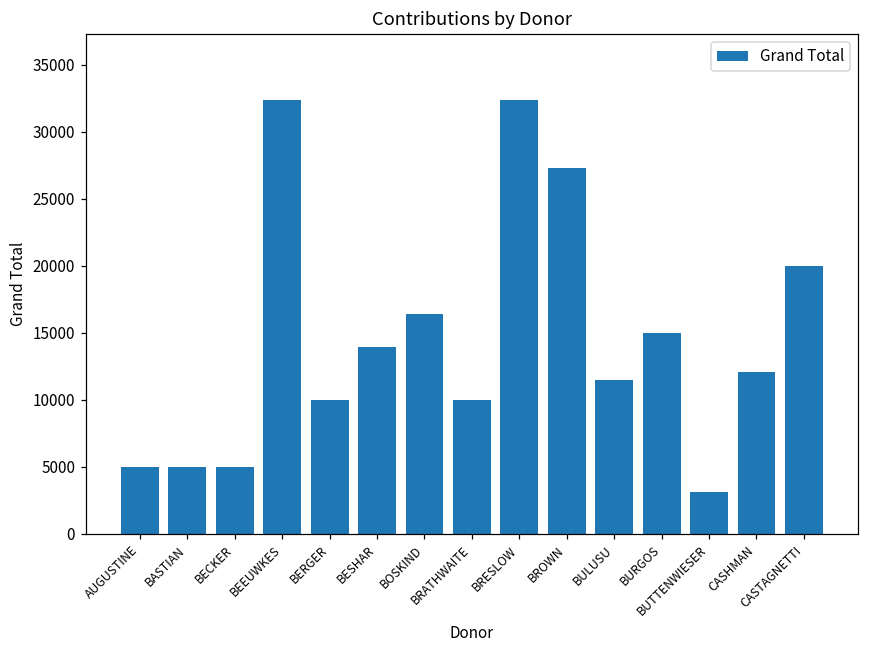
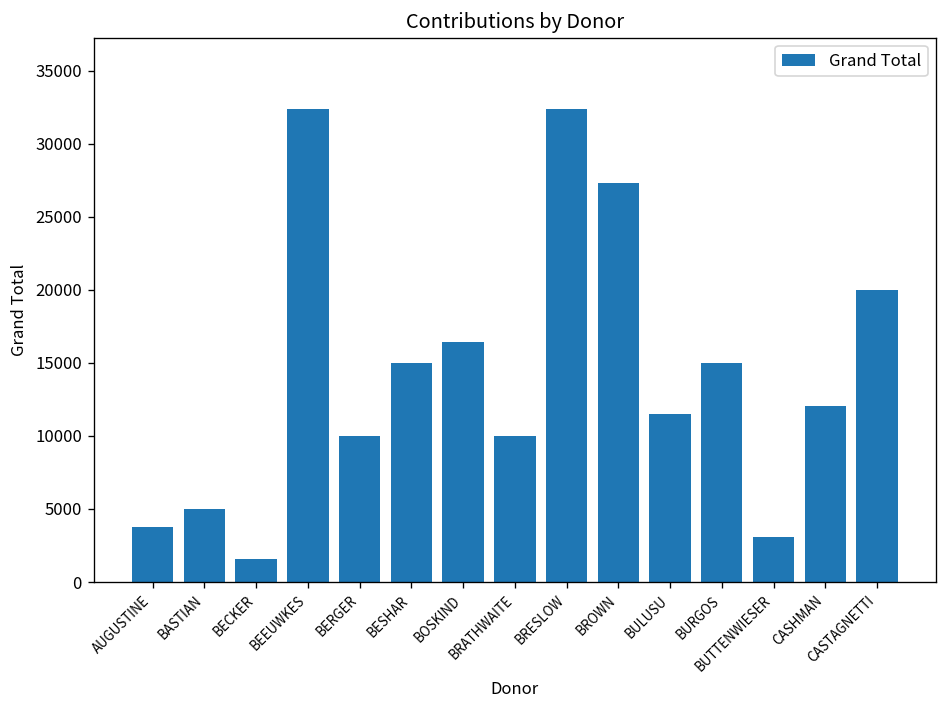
AUGUSTINE: 5000 -> 3700
BECKER: 5000 -> 1600
BESHAR: 14000 -> 15000
